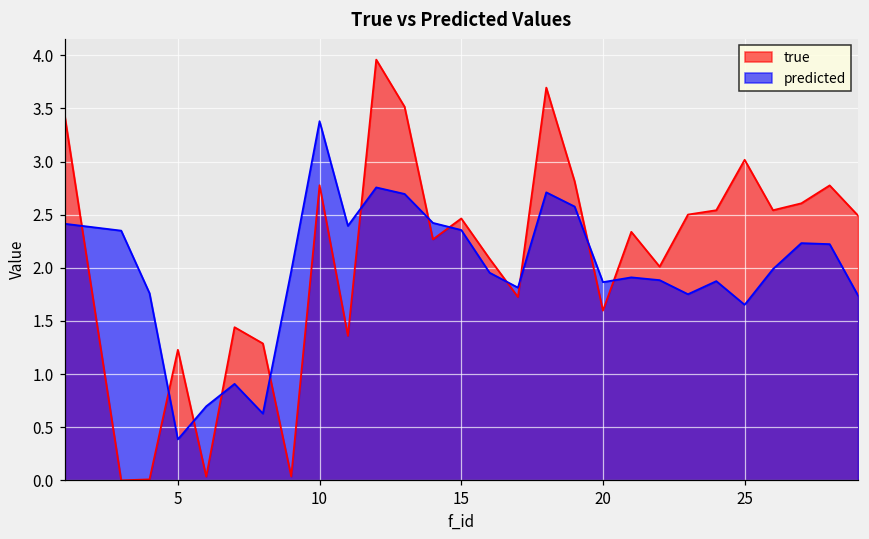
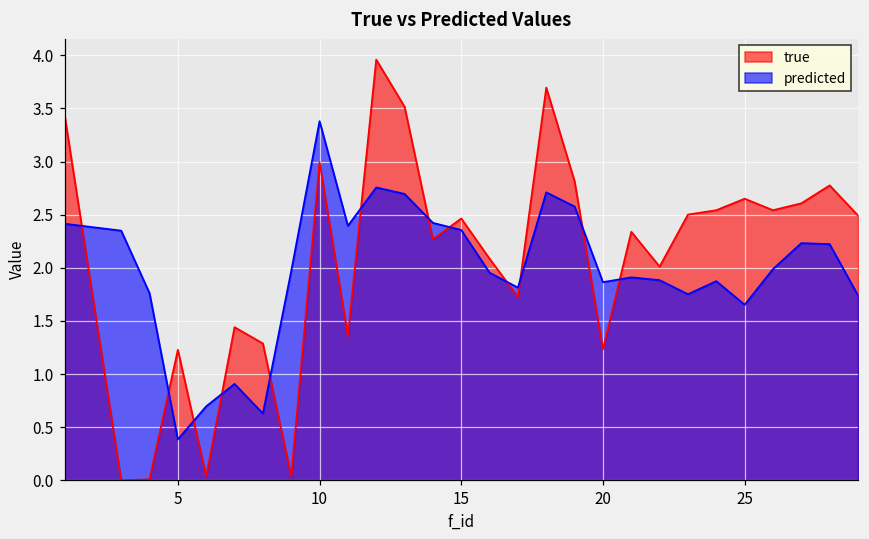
true, 10: 2.8 -> 3.0
true, 20: 1.6 -> 1.2
true, 25: 3.0 -> 2.6
